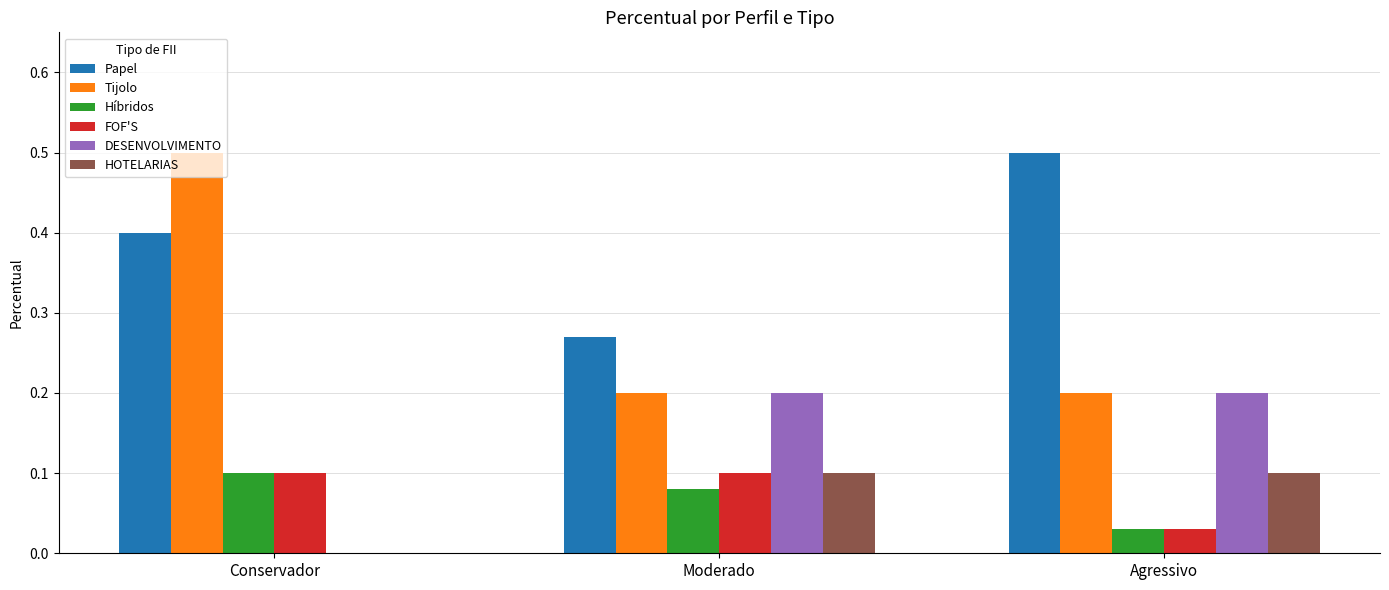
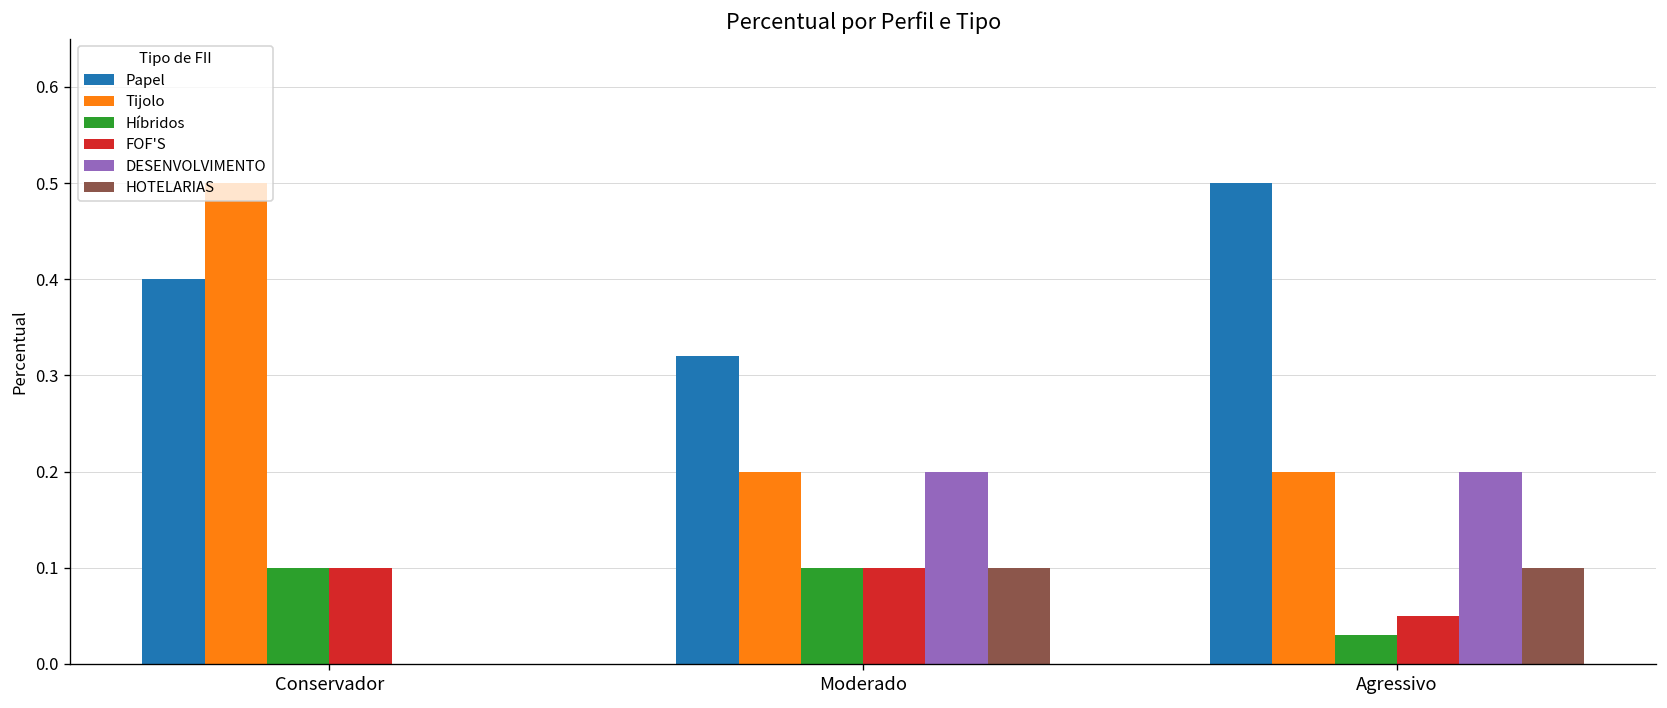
Papel, Moderado: 0.27 -> 0.32
Híbridos, Moderado: 0.08 -> 0.10
FOF'S, Agressivo: 0.03 -> 0.05
